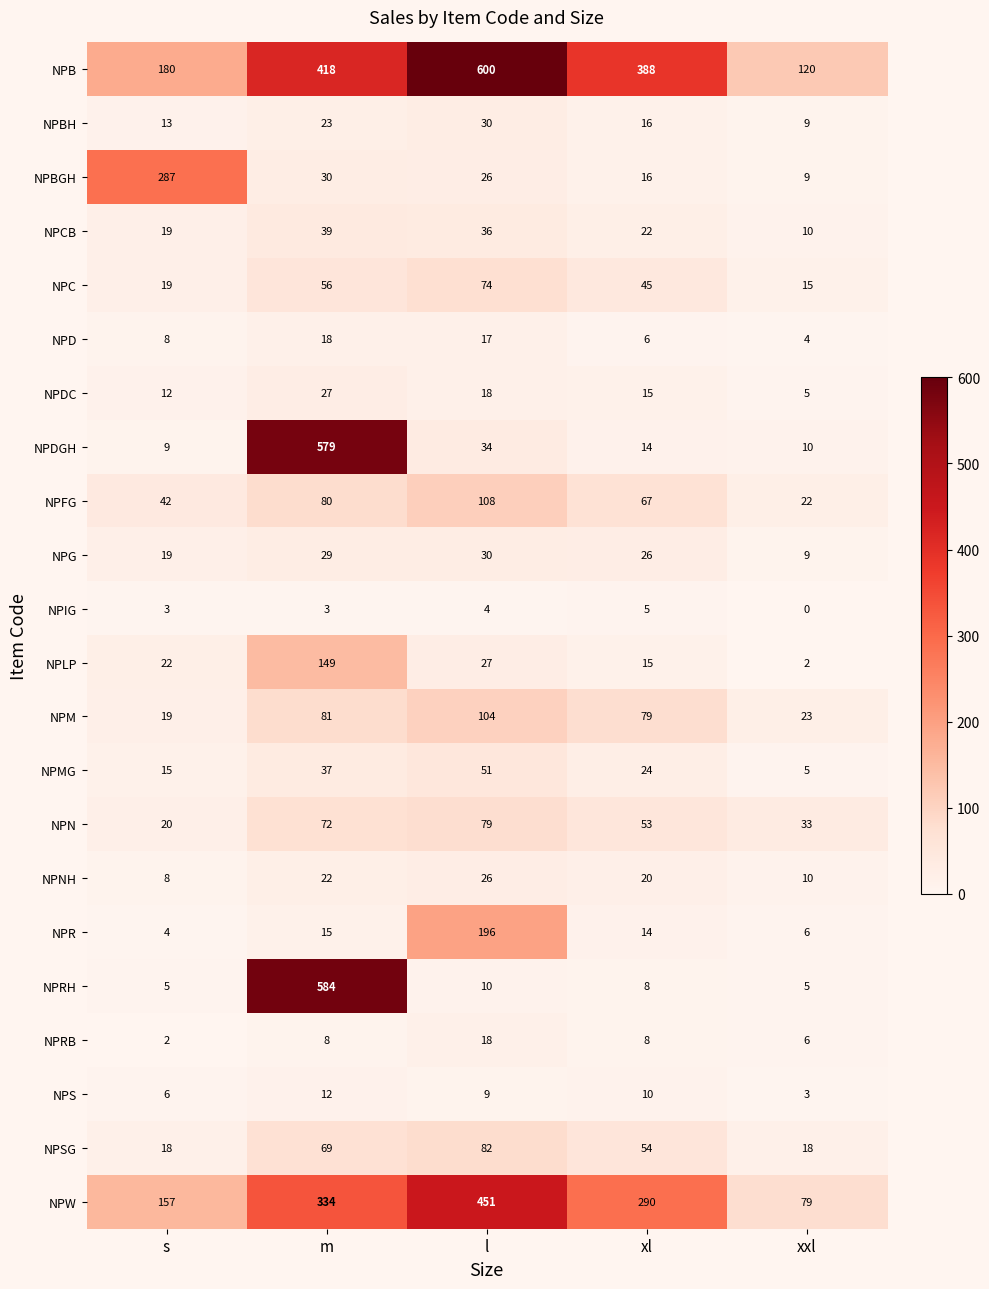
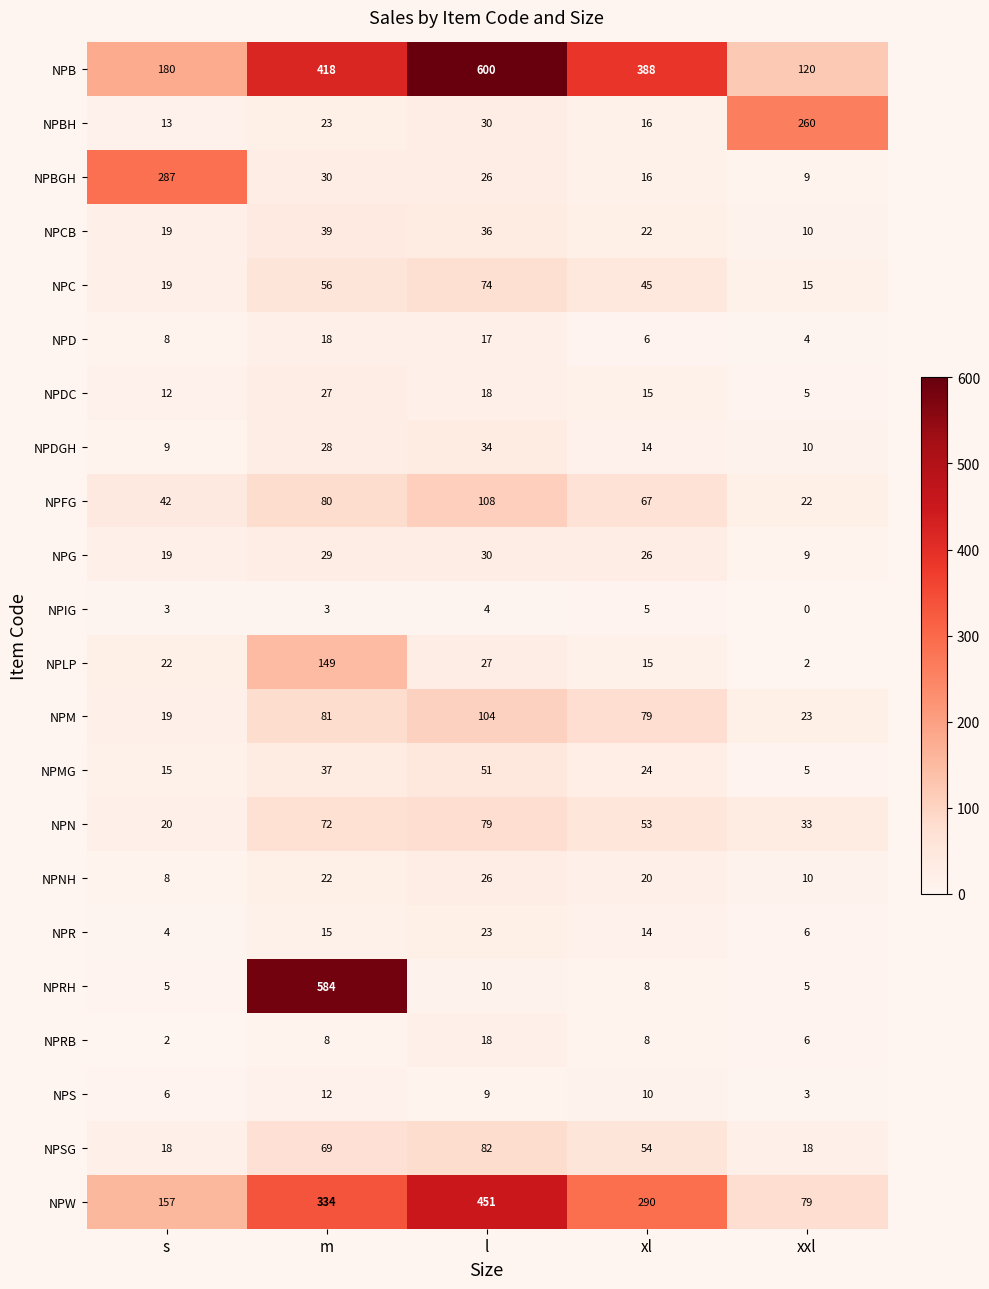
NPBH, xxl: 9 -> 260
NPDGH, m: 579 -> 28
NPR, l: 196 -> 23
